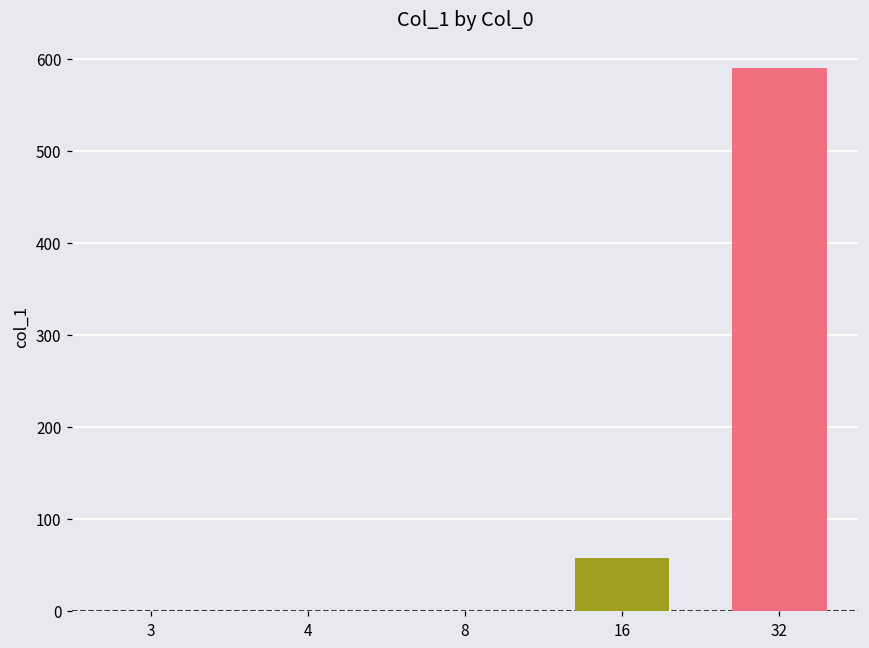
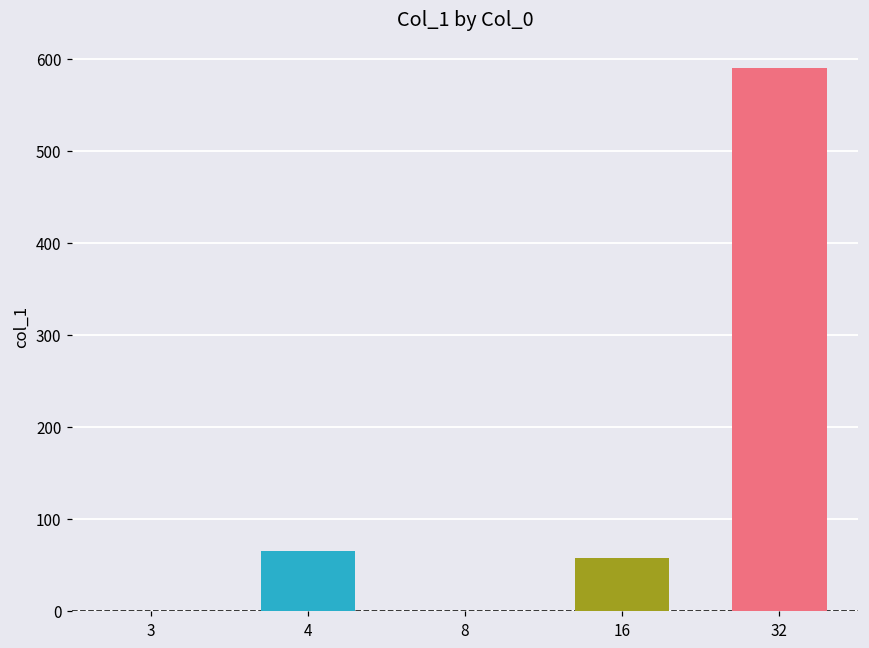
4: 0 -> 70
